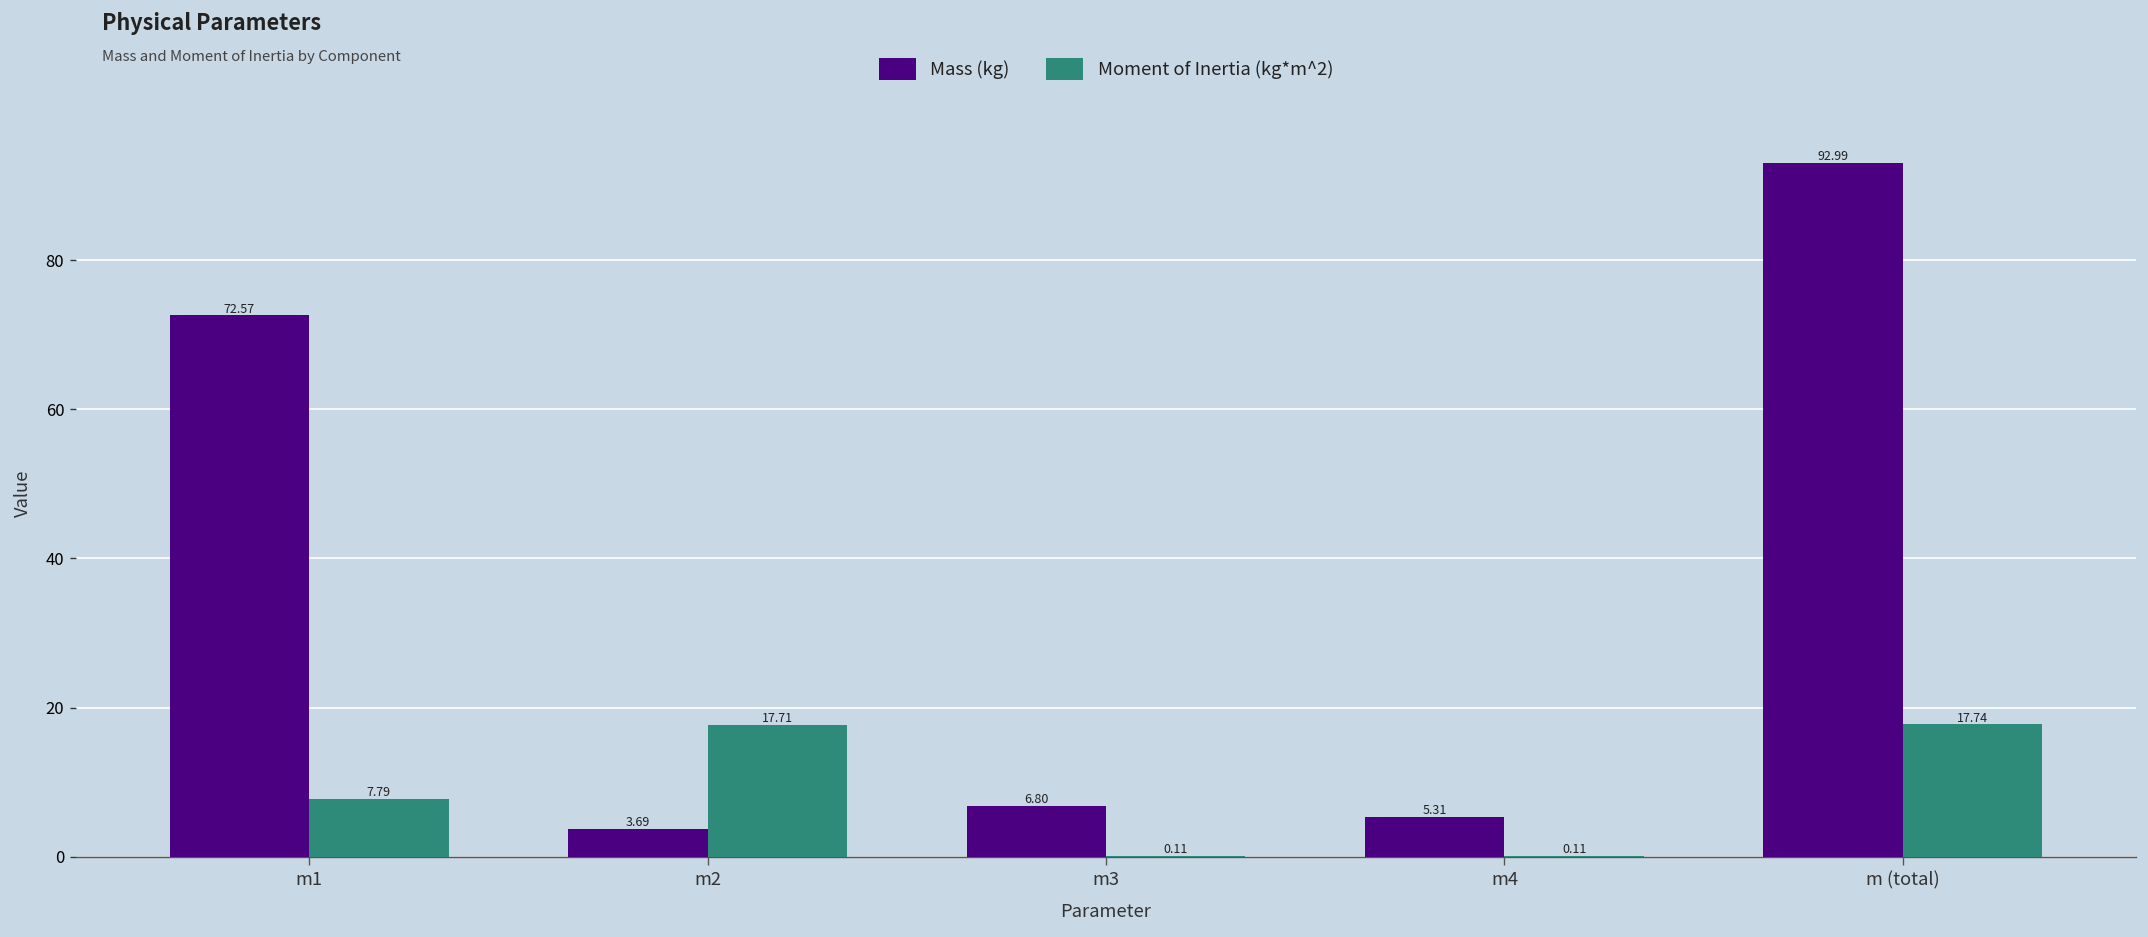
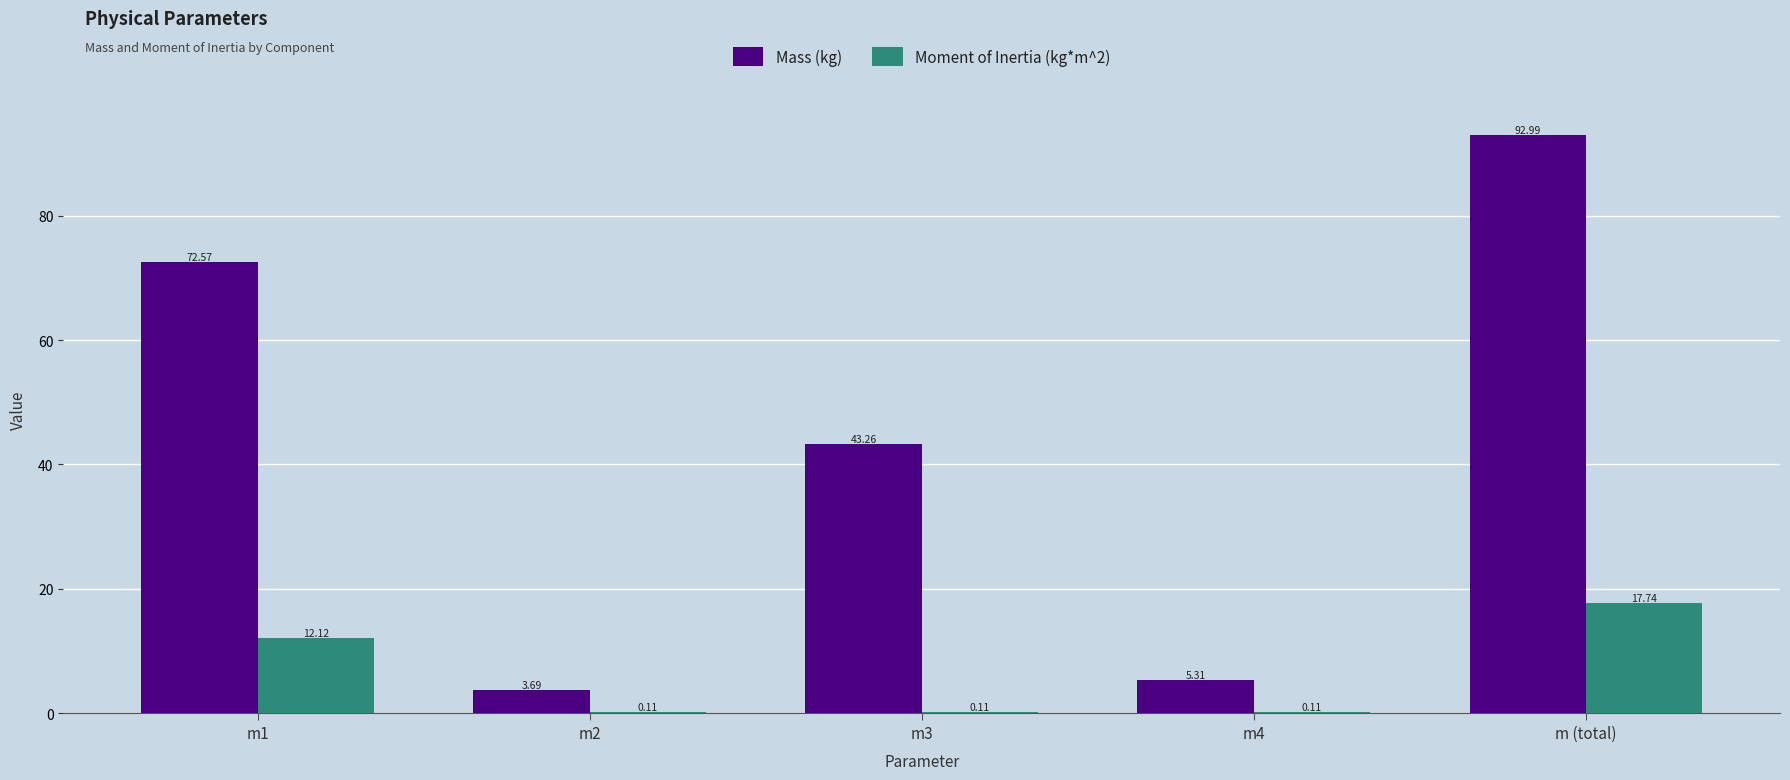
Moment of Inertia (kg*m^2), m1: 7.79 -> 12.12
Moment of Inertia (kg*m^2), m2: 17.71 -> 0.11
Mass (kg), m3: 6.80 -> 43.26
